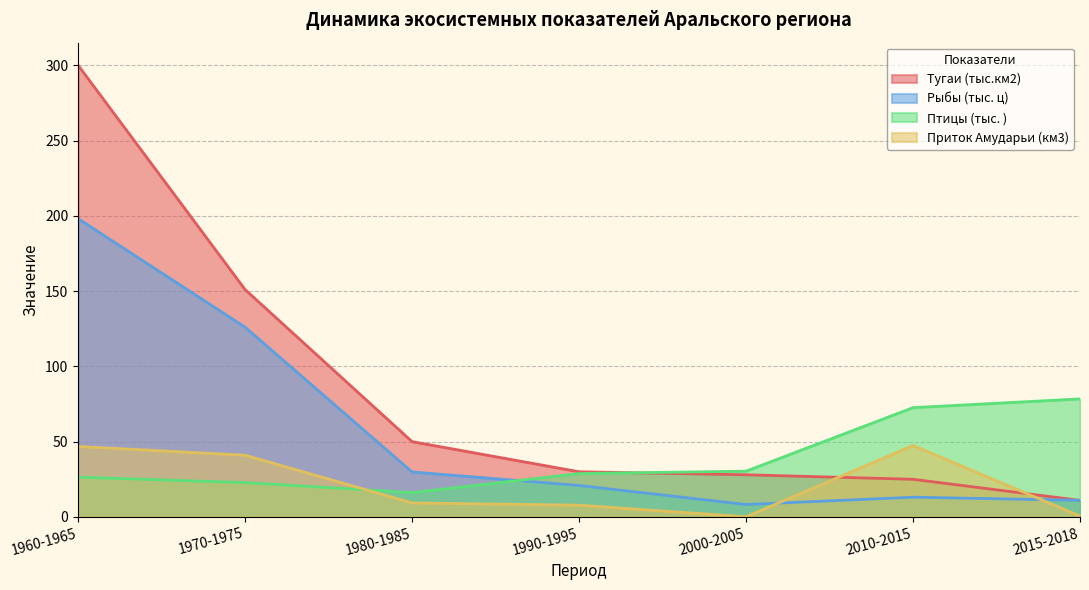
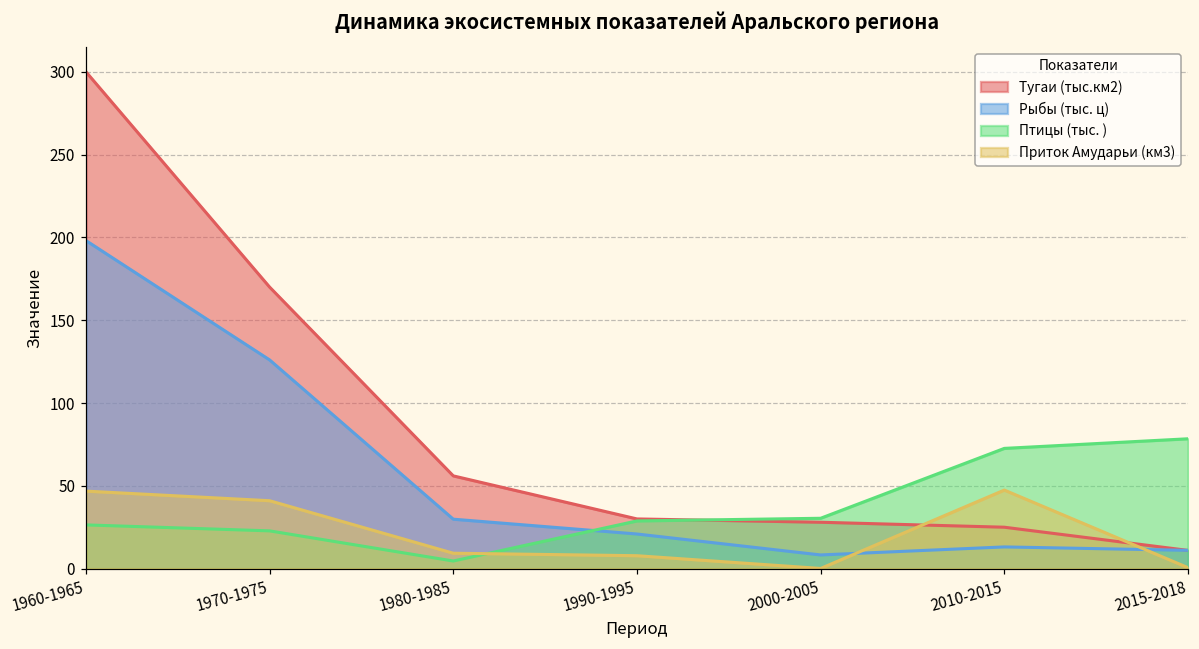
Тугаи (тыс.км2), 1970-1975: 151 -> 170
Тугаи (тыс.км2), 1980-1985: 50 -> 56
Птицы (тыс. ), 1980-1985: 16 -> 5
